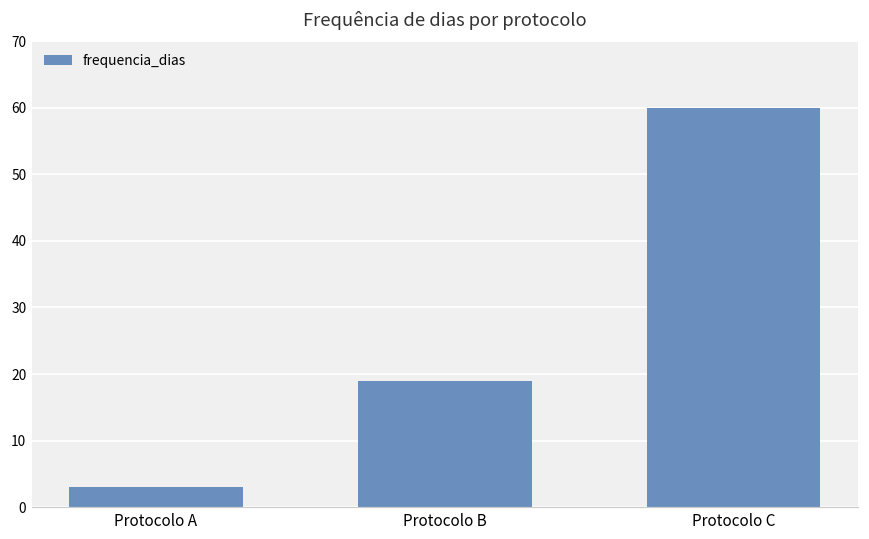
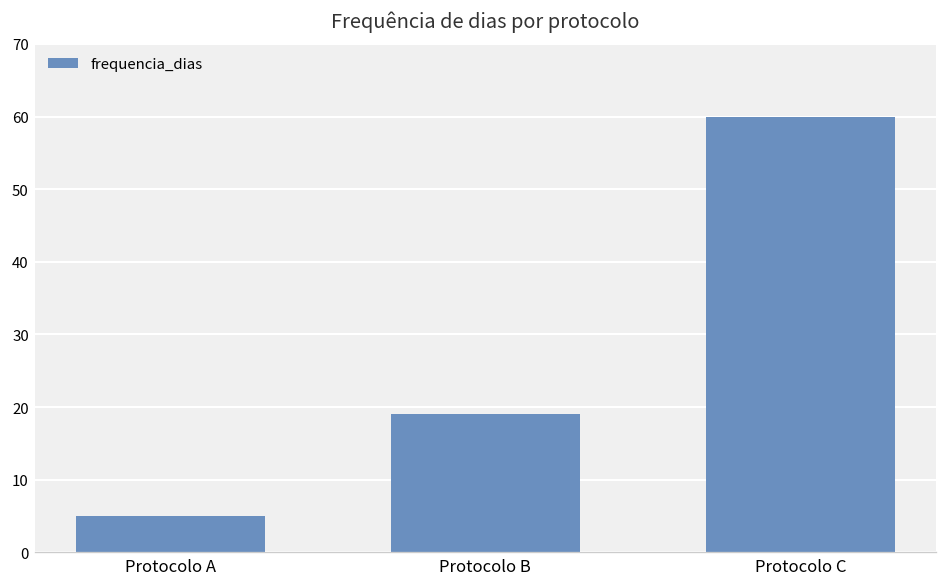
Protocolo A: 3 -> 5
